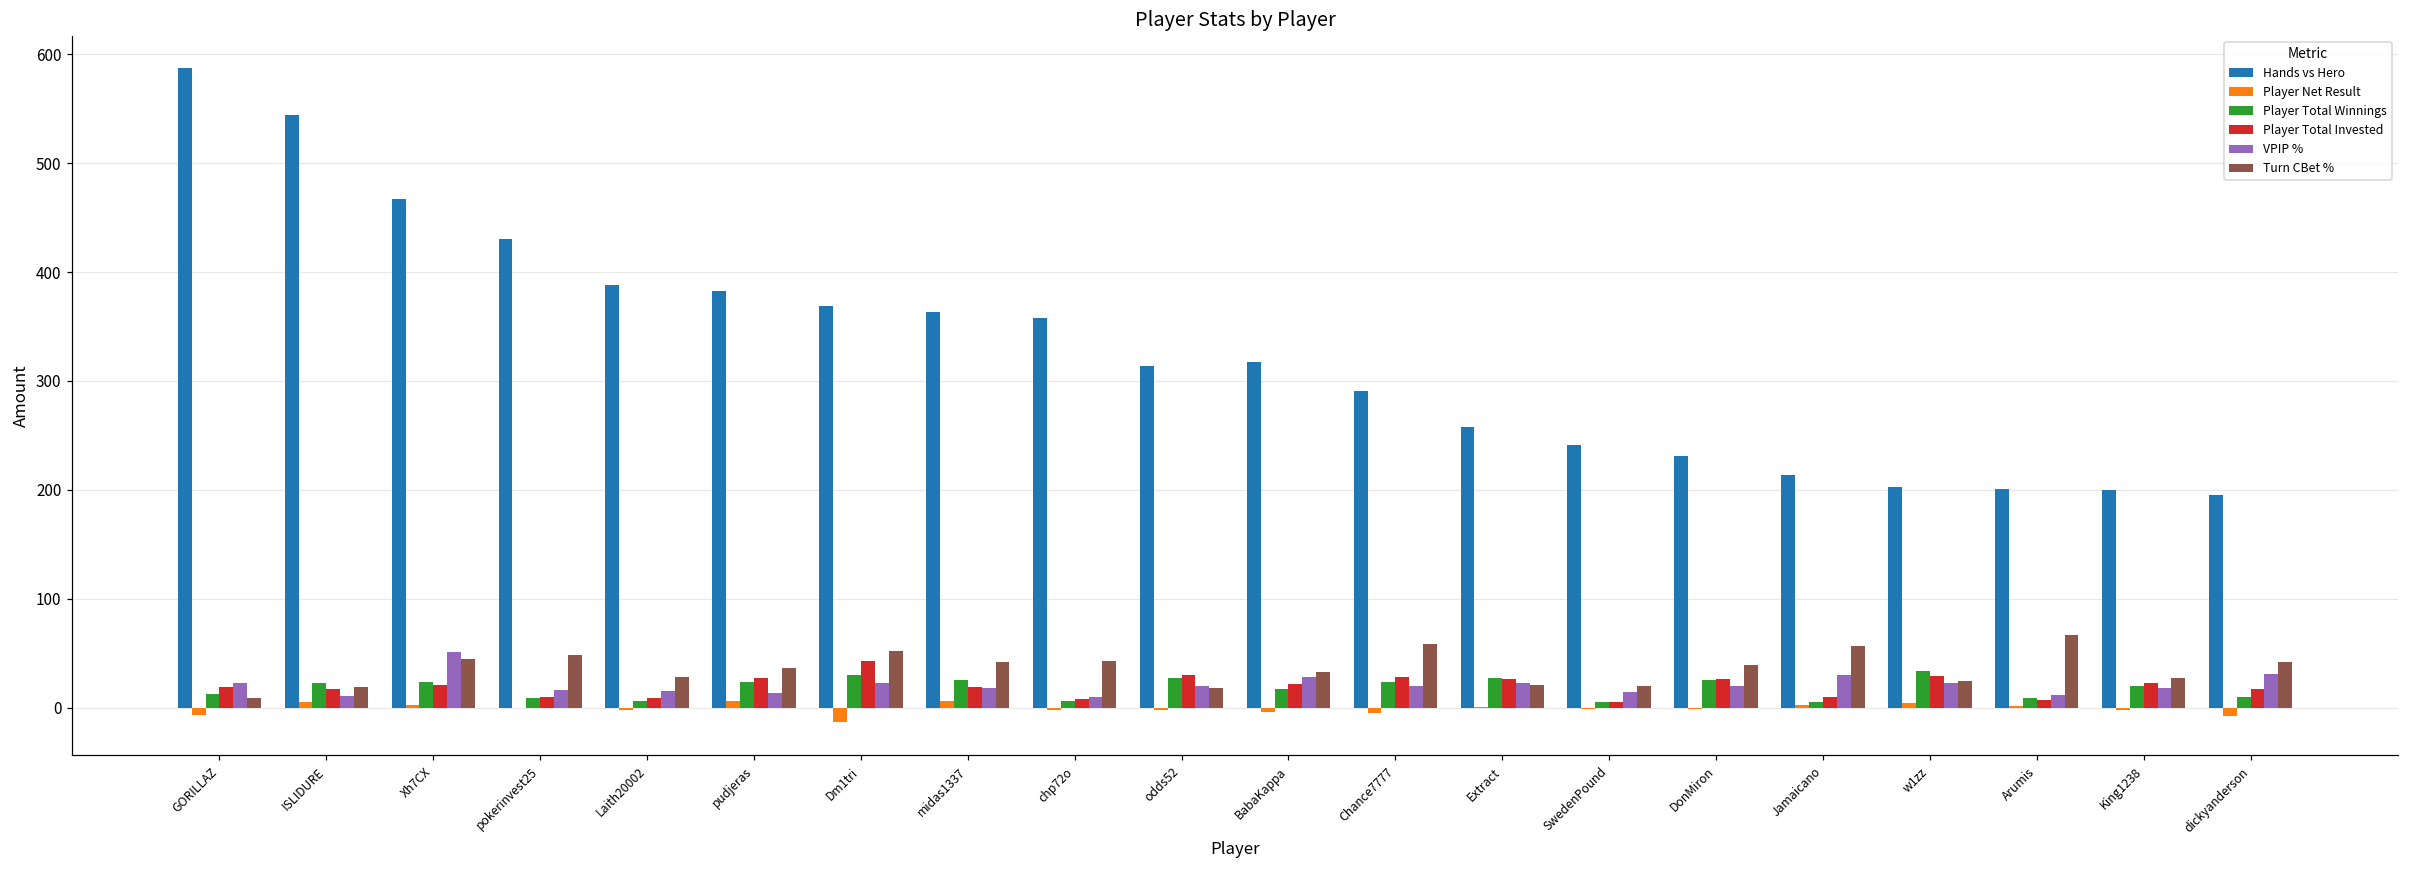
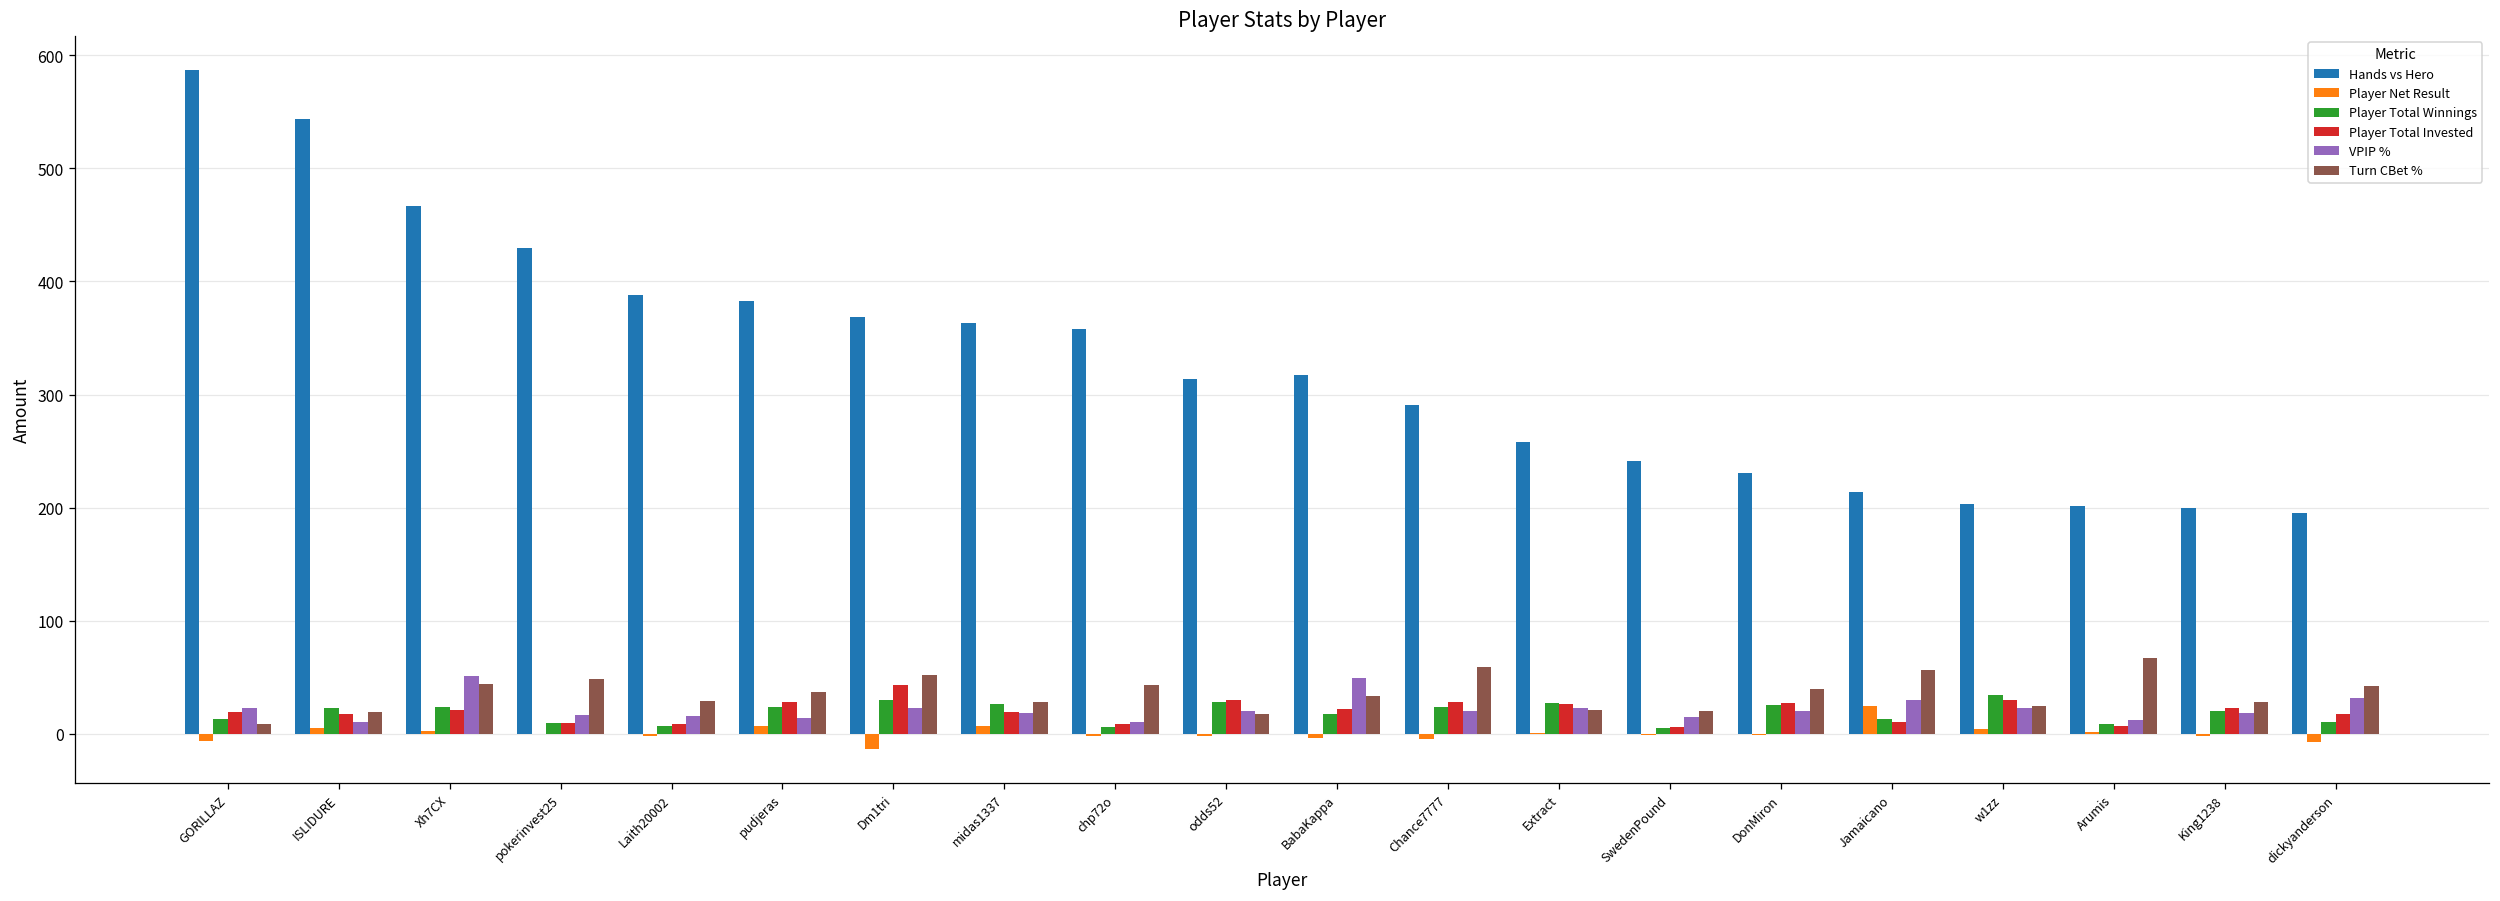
Turn CBet %, midas1337: 40 -> 30
VPIP %, BabaKappa: 30 -> 50
Player Net Result, Jamaicano: 0 -> 20
Player Total Winnings, Jamaicano: 0 -> 10
